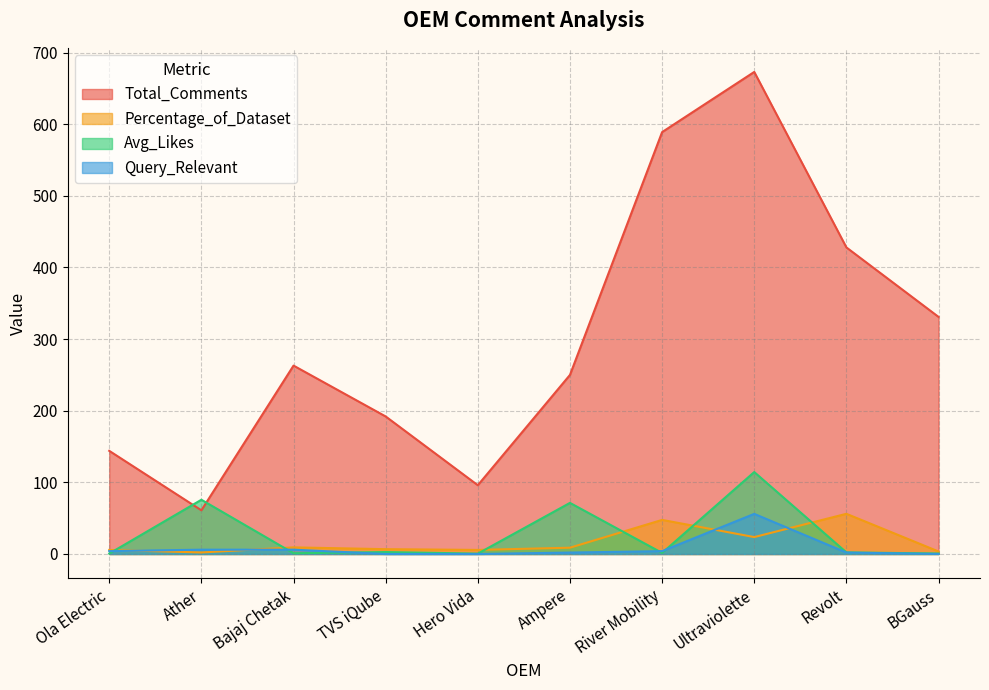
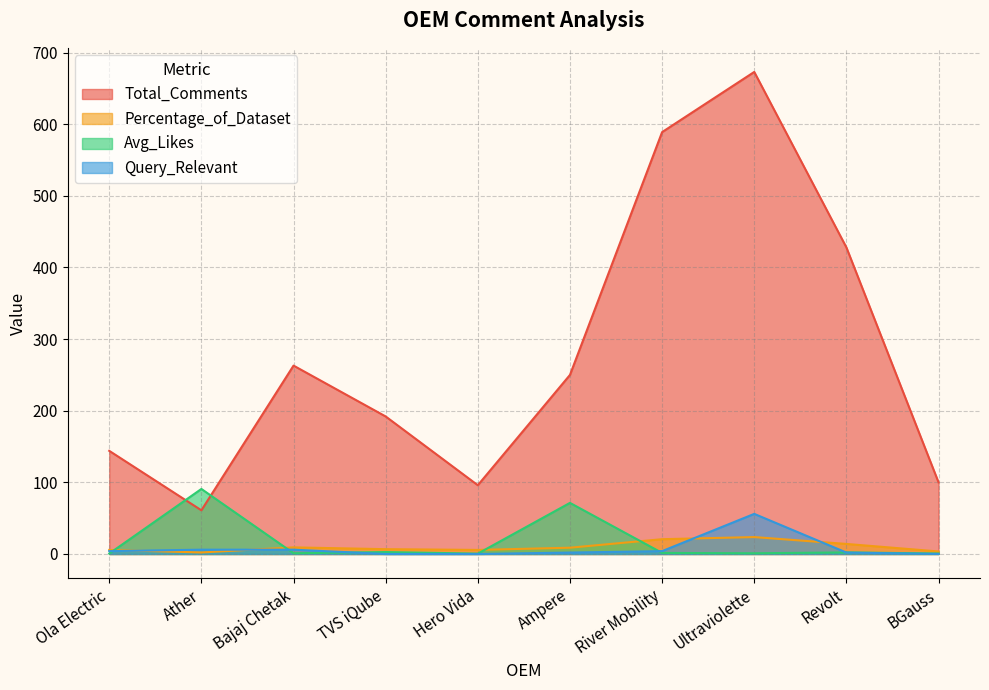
Avg_Likes, Ather: 80 -> 90
Percentage_of_Dataset, River Mobility: 50 -> 20
Avg_Likes, Ultraviolette: 110 -> 0
Percentage_of_Dataset, Revolt: 60 -> 10
Total_Comments, BGauss: 330 -> 100
